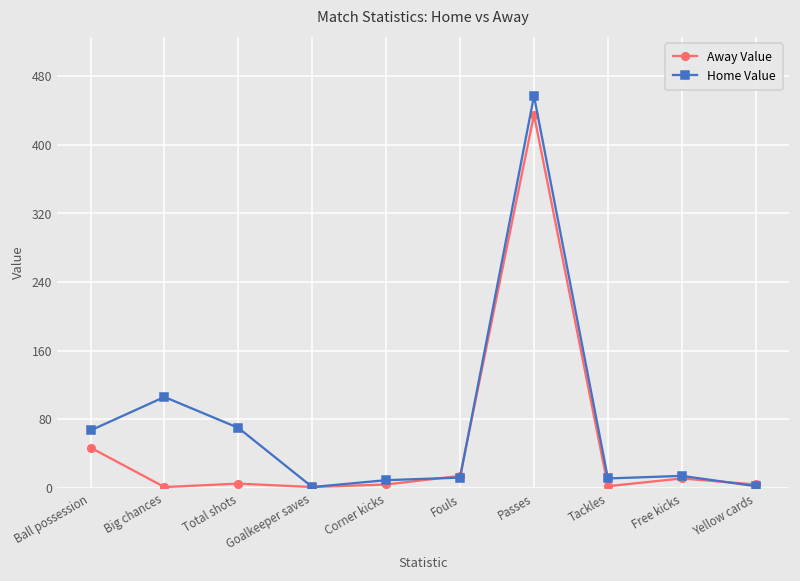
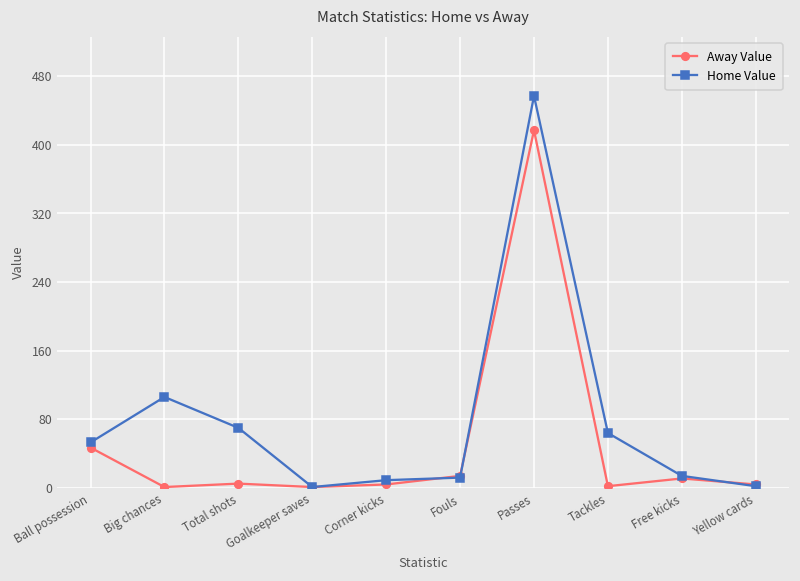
Home Value, Ball possession: 70 -> 50
Away Value, Passes: 440 -> 420
Home Value, Tackles: 10 -> 60
